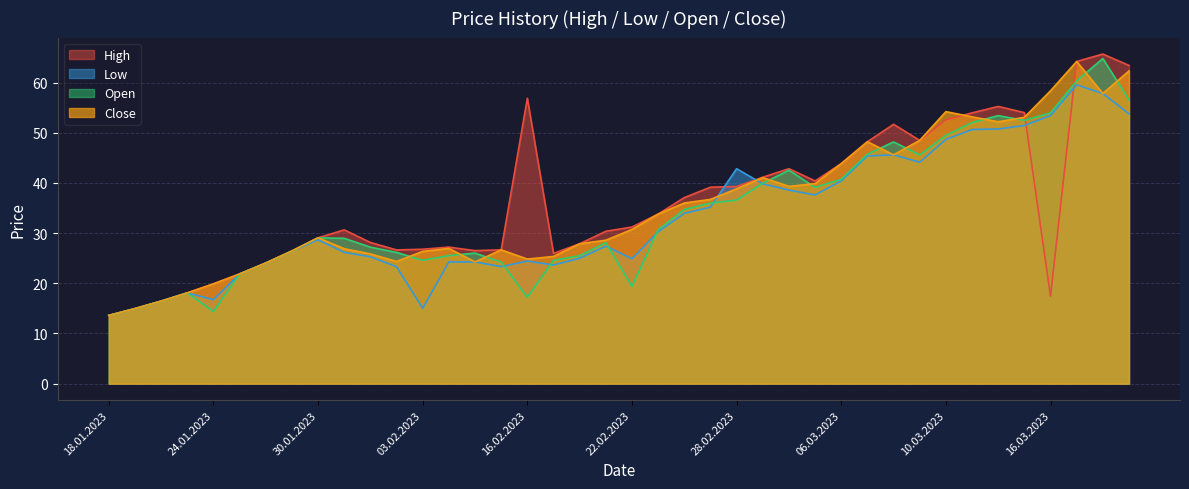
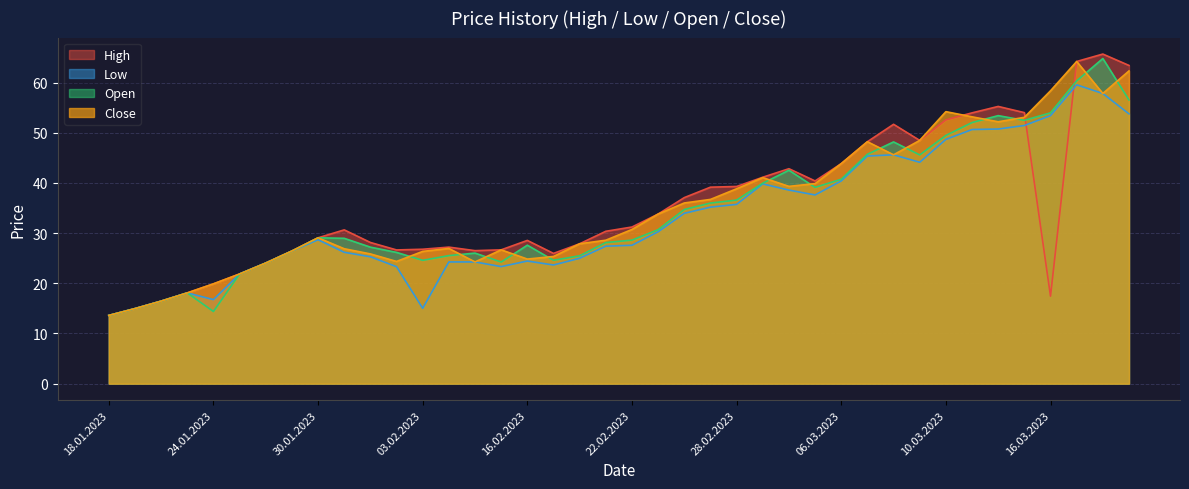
High, 16.02.2023: 57 -> 29
Open, 16.02.2023: 17 -> 28
Low, 22.02.2023: 25 -> 28
Open, 22.02.2023: 19 -> 29
Low, 28.02.2023: 43 -> 36
